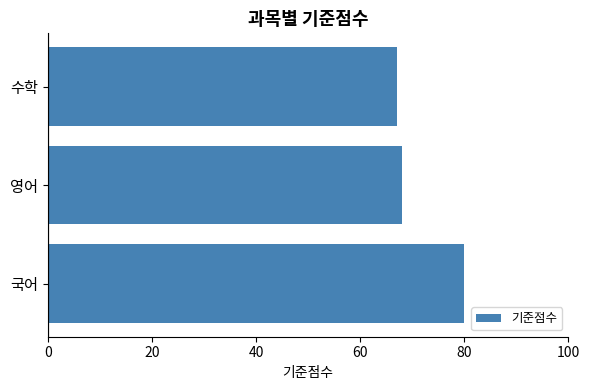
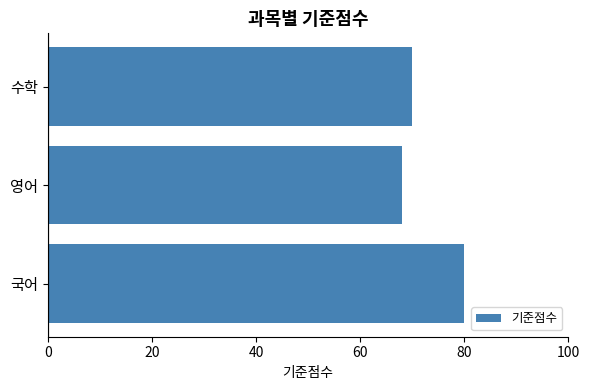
수학: 67 -> 70
